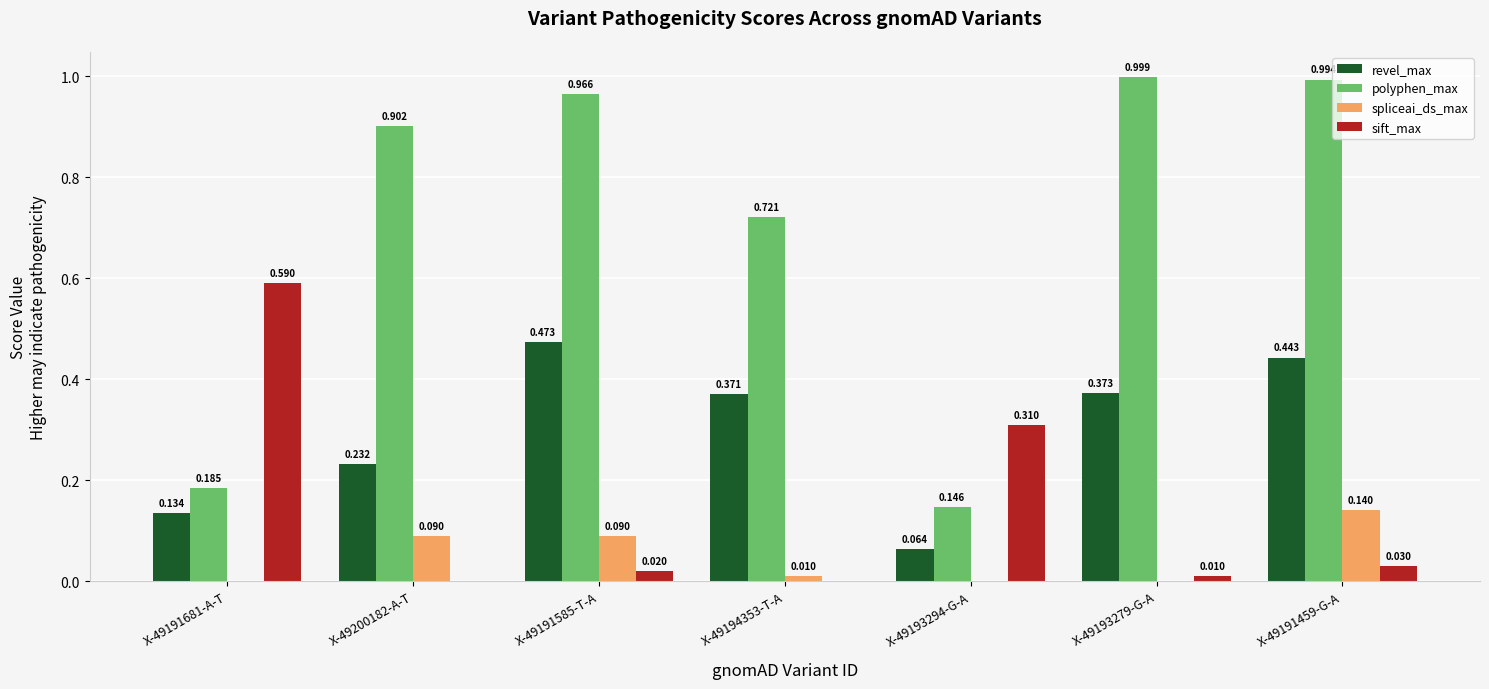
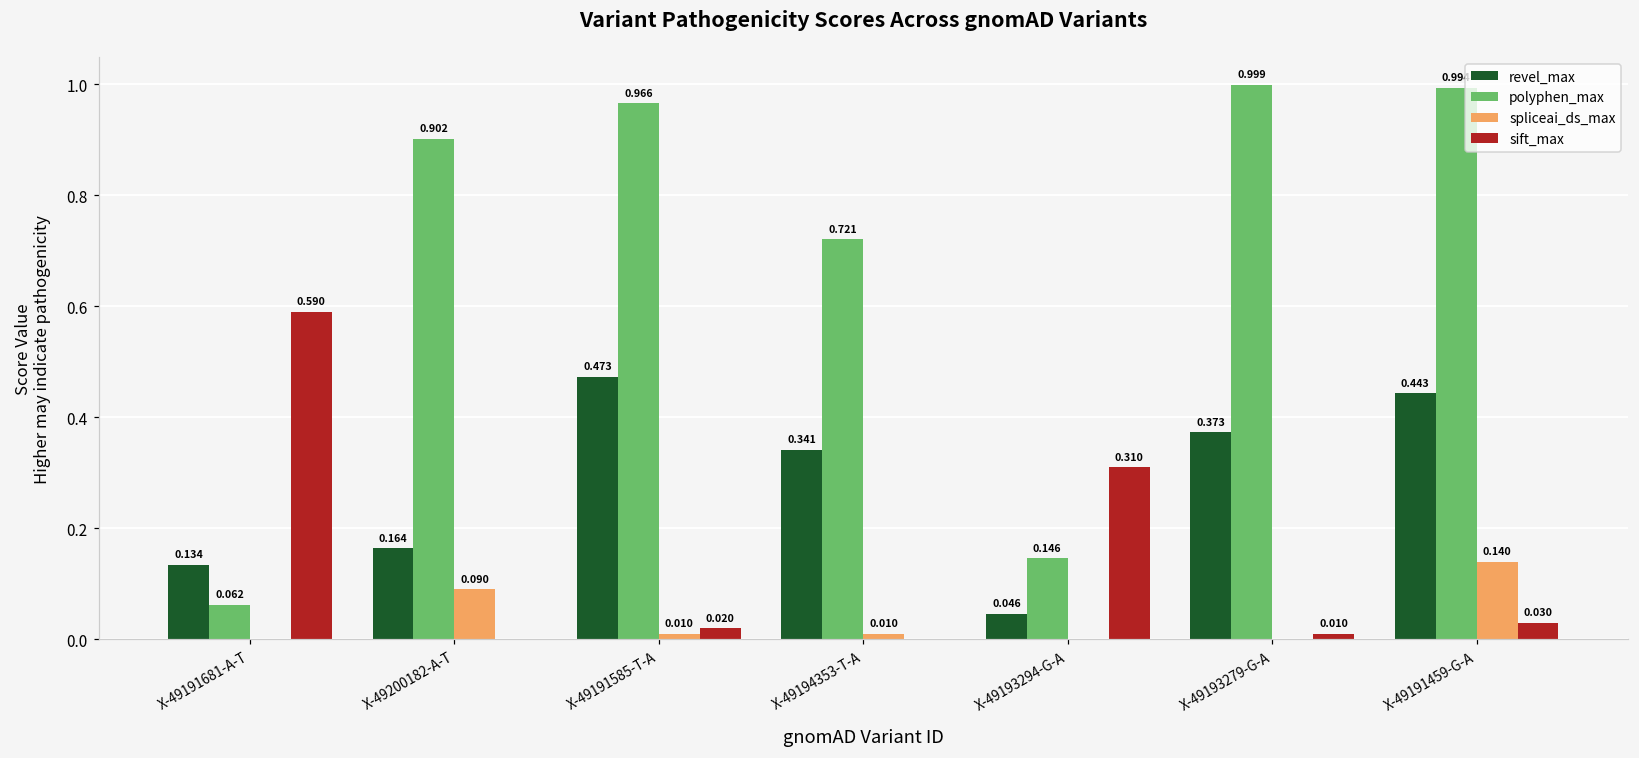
polyphen_max, X-49191681-A-T: 0.185 -> 0.062
revel_max, X-49200182-A-T: 0.232 -> 0.164
spliceai_ds_max, X-49191585-T-A: 0.090 -> 0.010
revel_max, X-49194353-T-A: 0.371 -> 0.341
revel_max, X-49193294-G-A: 0.064 -> 0.046
